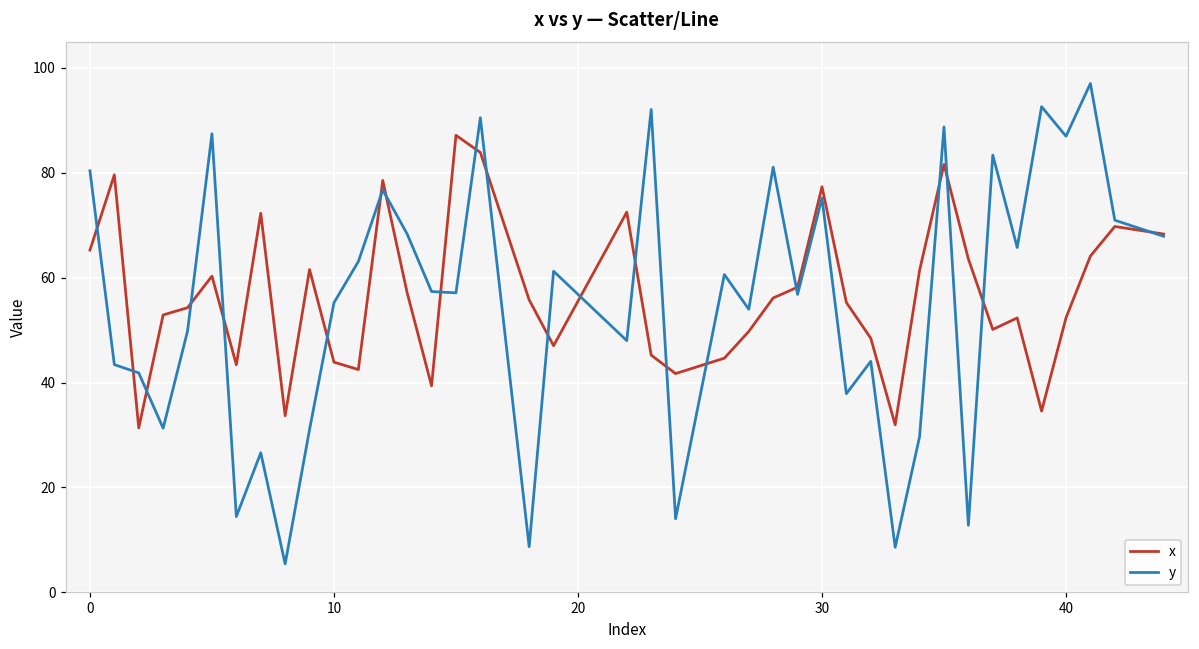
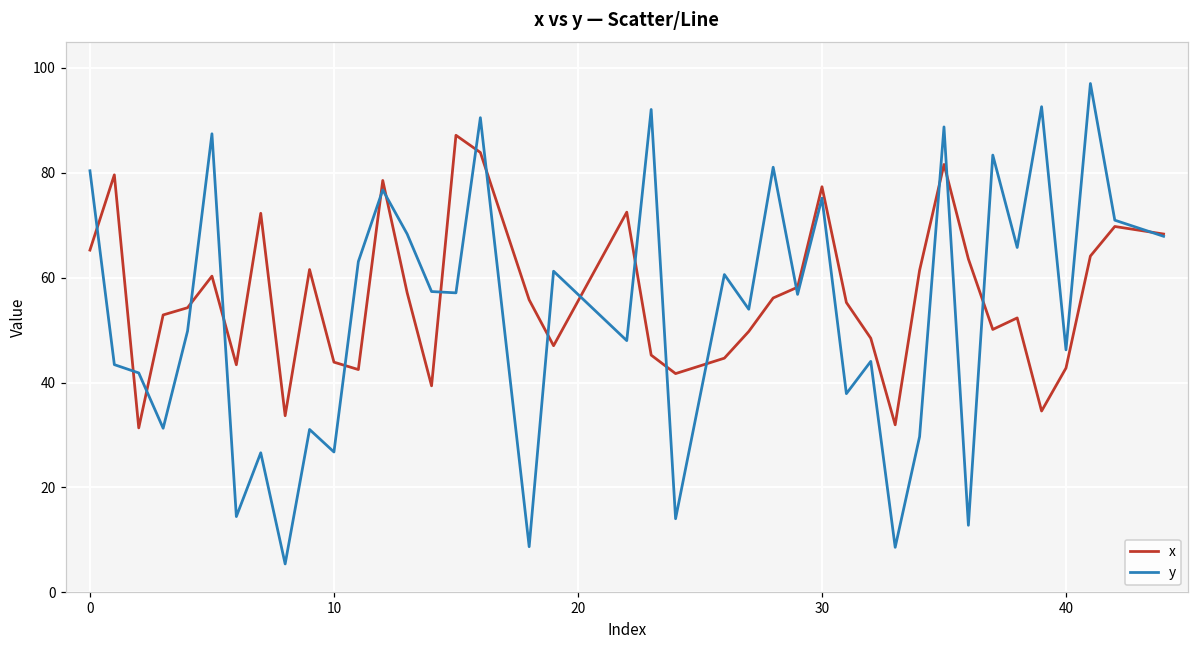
y, 10: 55 -> 27
x, 40: 52 -> 43
y, 40: 87 -> 46
